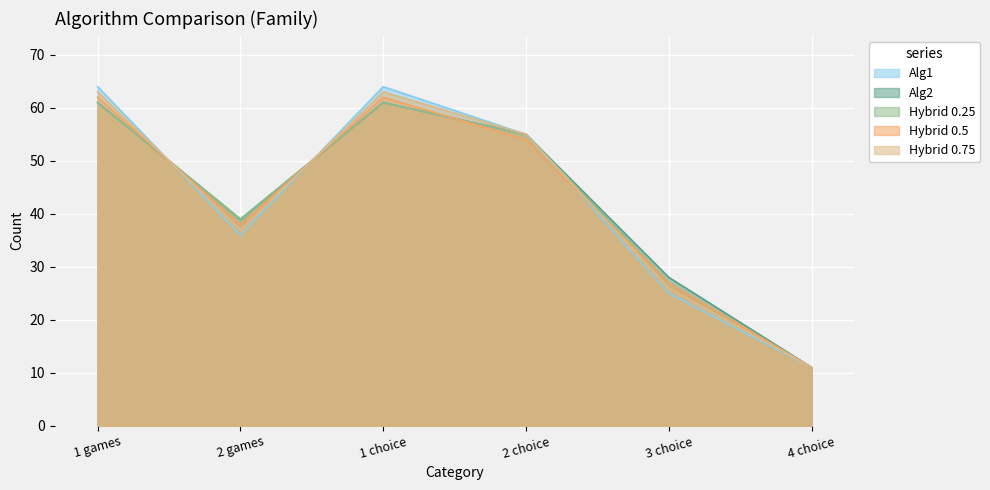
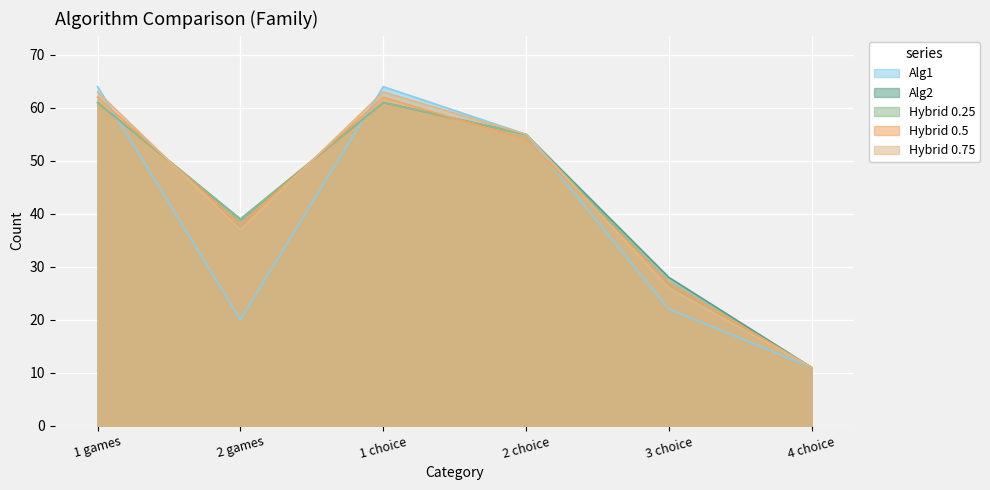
Alg1, 2 games: 36 -> 20
Alg1, 3 choice: 25 -> 22
